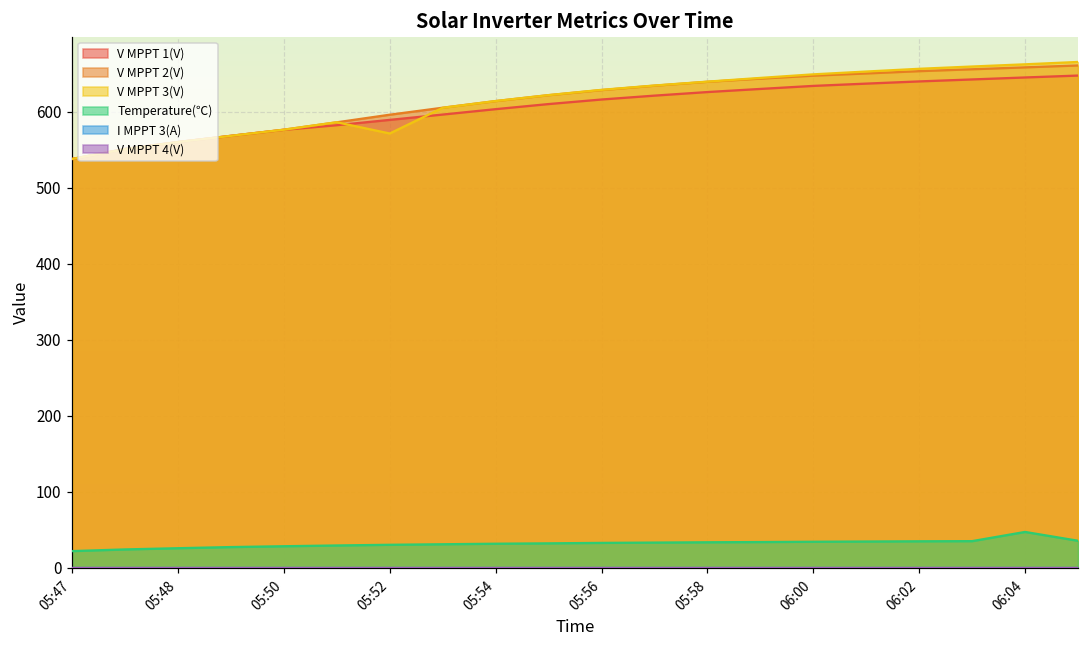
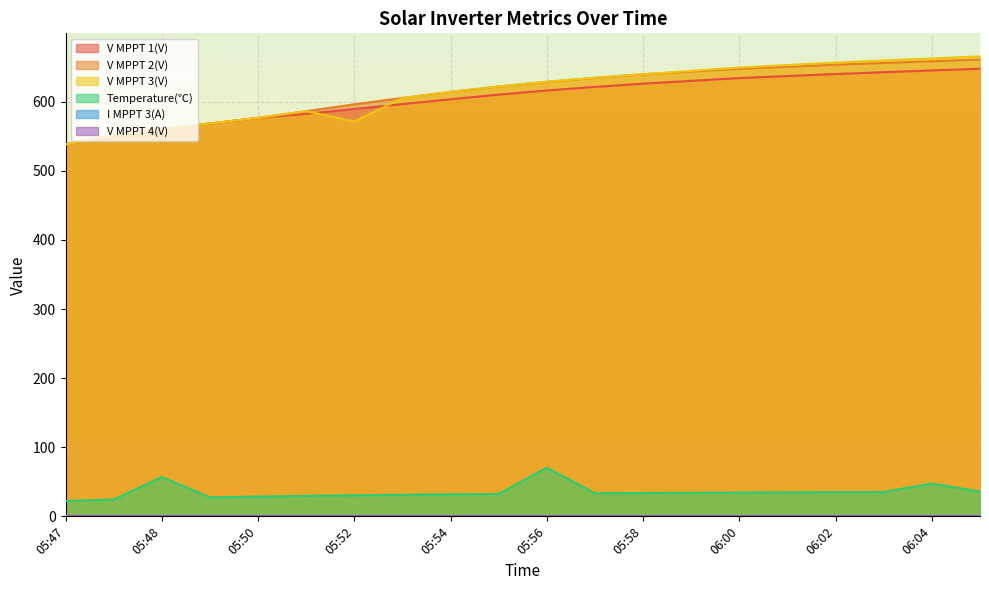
Temperature(℃), 05:48: 30 -> 60
Temperature(℃), 05:56: 30 -> 70
